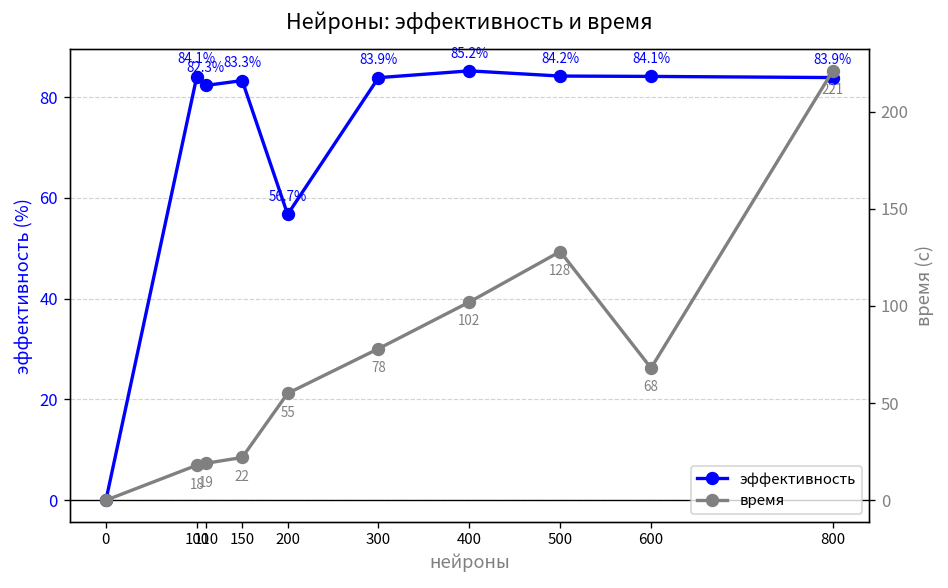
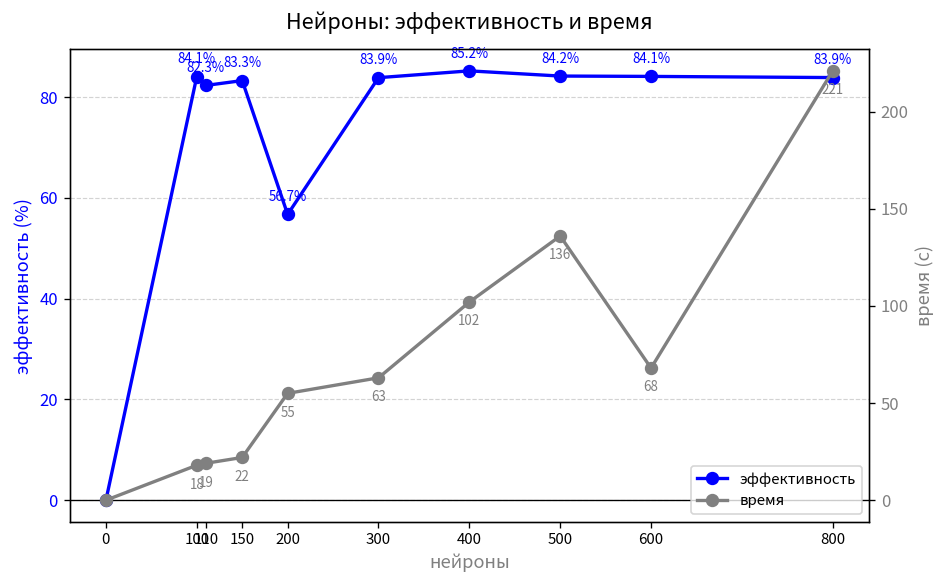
время, 300: 78 -> 63
время, 500: 128 -> 136
